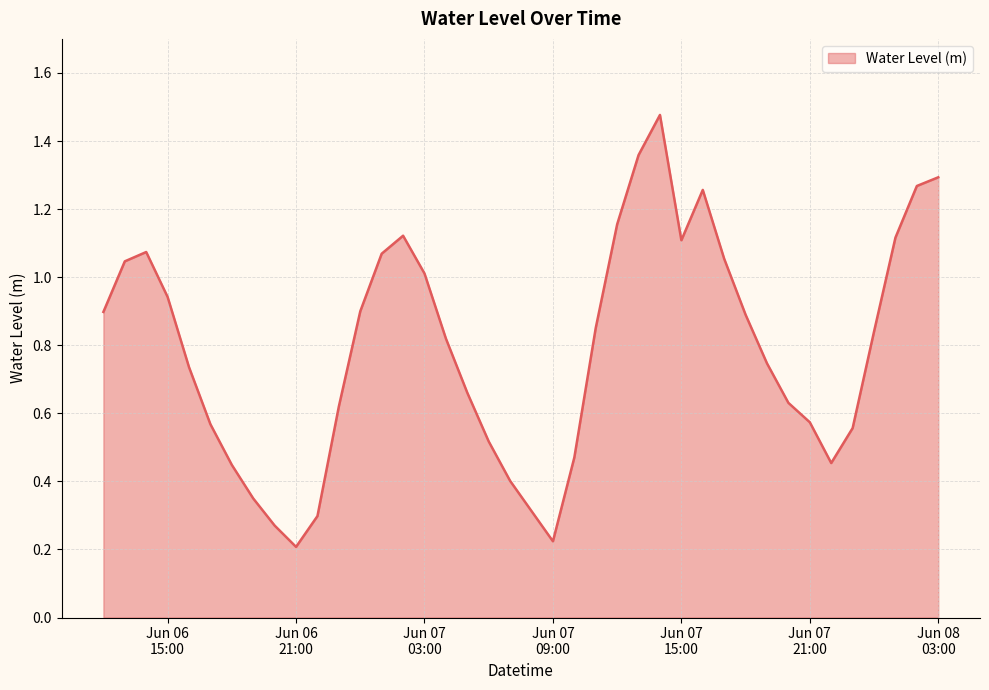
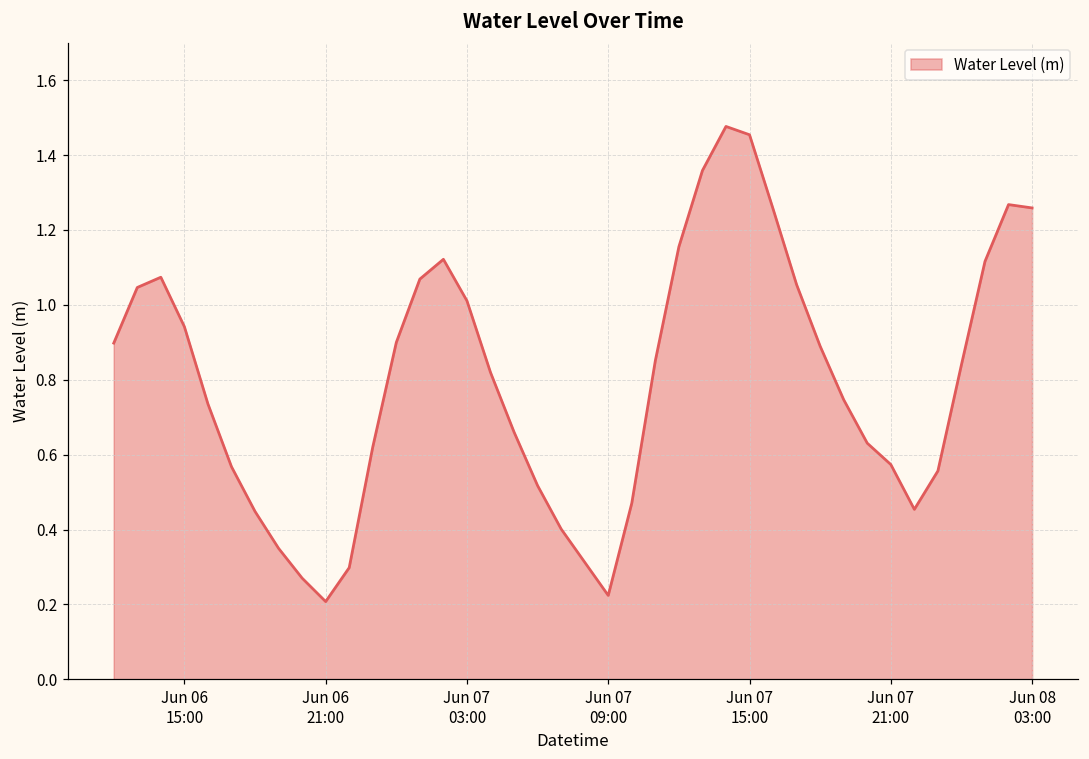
Jun 07 15:00: 1.11 -> 1.45
Jun 08 03:00: 1.29 -> 1.26
